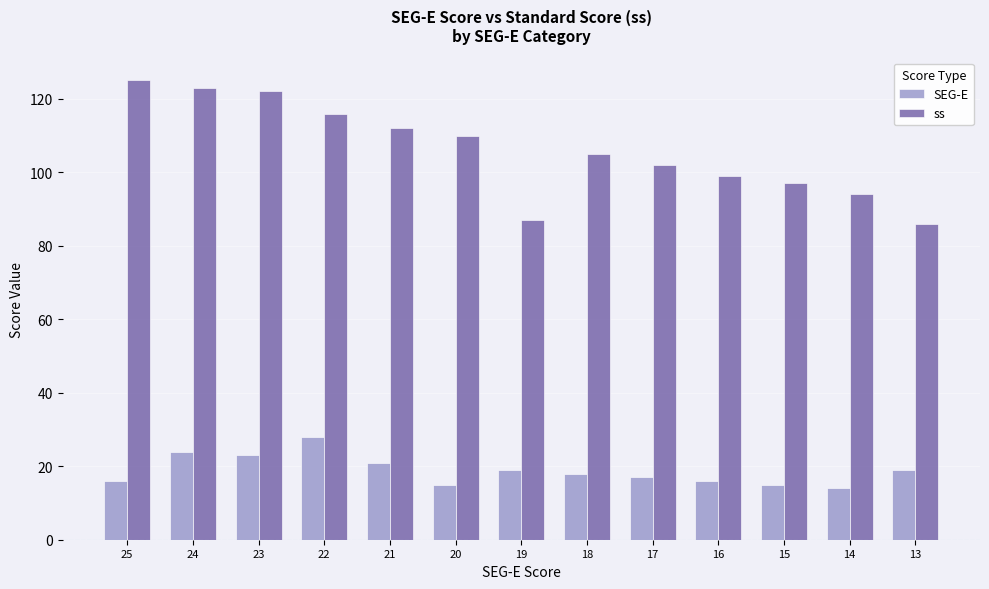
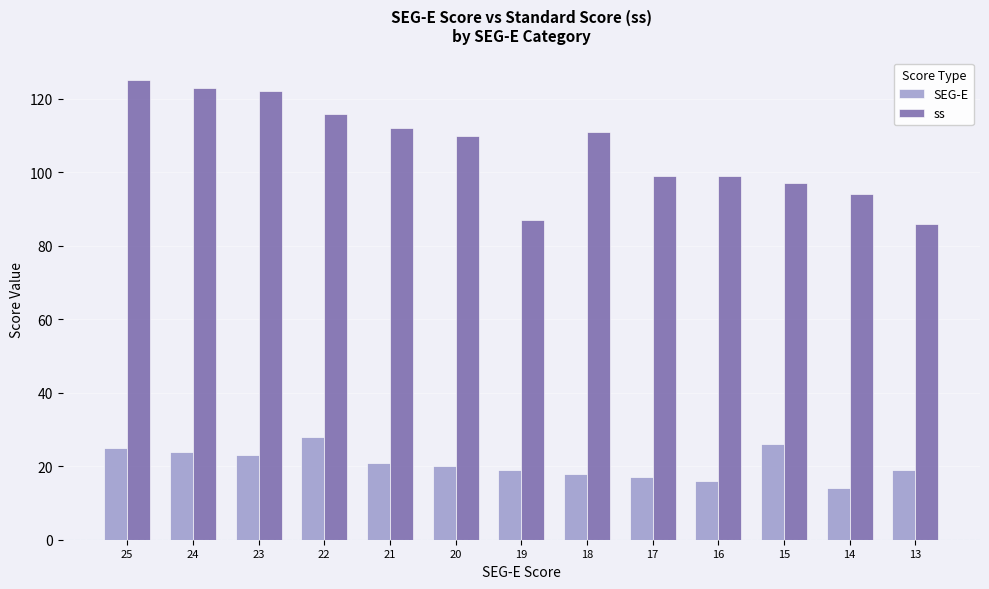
SEG-E, 25: 16 -> 25
SEG-E, 20: 15 -> 20
ss, 18: 105 -> 111
ss, 17: 102 -> 99
SEG-E, 15: 15 -> 26
